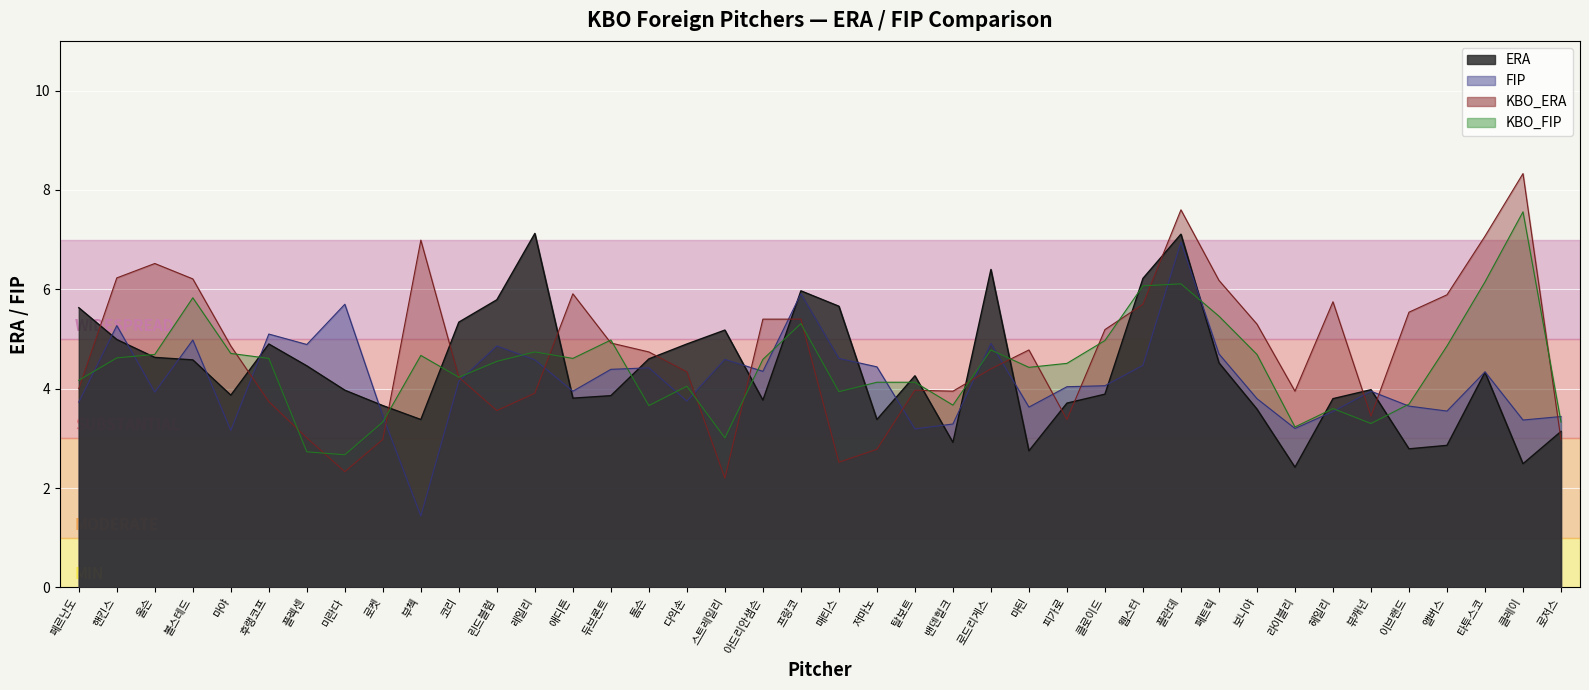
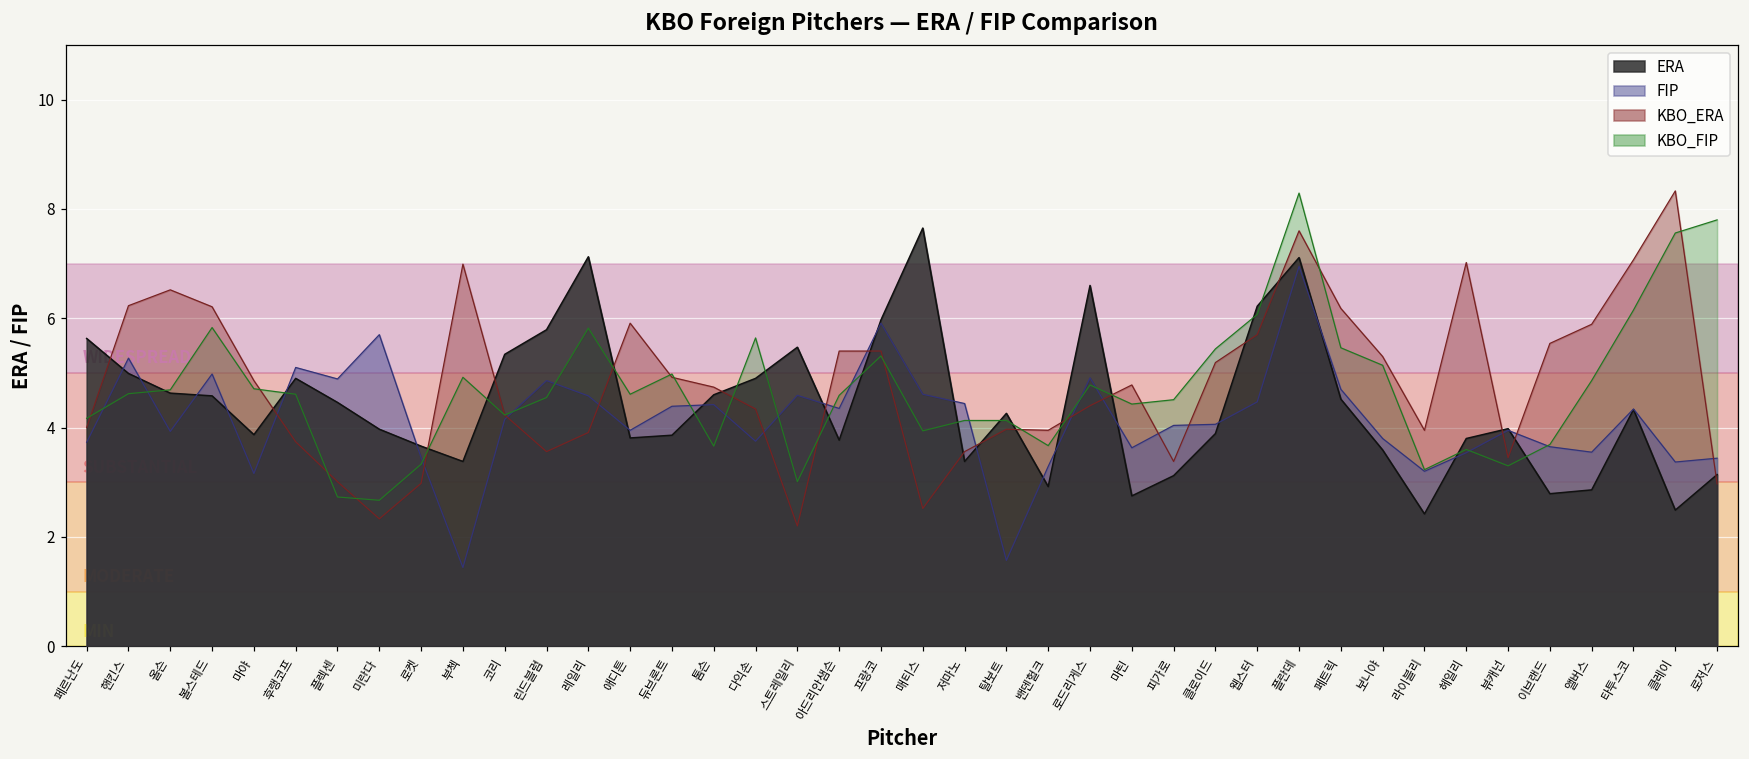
KBO_FIP, 부첵: 4.7 -> 4.9
KBO_FIP, 레일리: 4.7 -> 5.8
KBO_FIP, 다익손: 4.1 -> 5.6
ERA, 스트레일리: 5.2 -> 5.5
ERA, 매티스: 5.7 -> 7.7
KBO_ERA, 저마노: 2.8 -> 3.6
FIP, 탈보트: 3.2 -> 1.6
ERA, 로드리게스: 6.4 -> 6.6
ERA, 피가로: 3.7 -> 3.1
KBO_FIP, 클로이드: 5.0 -> 5.4
KBO_FIP, 플란데: 6.1 -> 8.3
KBO_FIP, 보니야: 4.7 -> 5.1
KBO_ERA, 헤일리: 5.8 -> 7.0
KBO_FIP, 로저스: 3.3 -> 7.8
